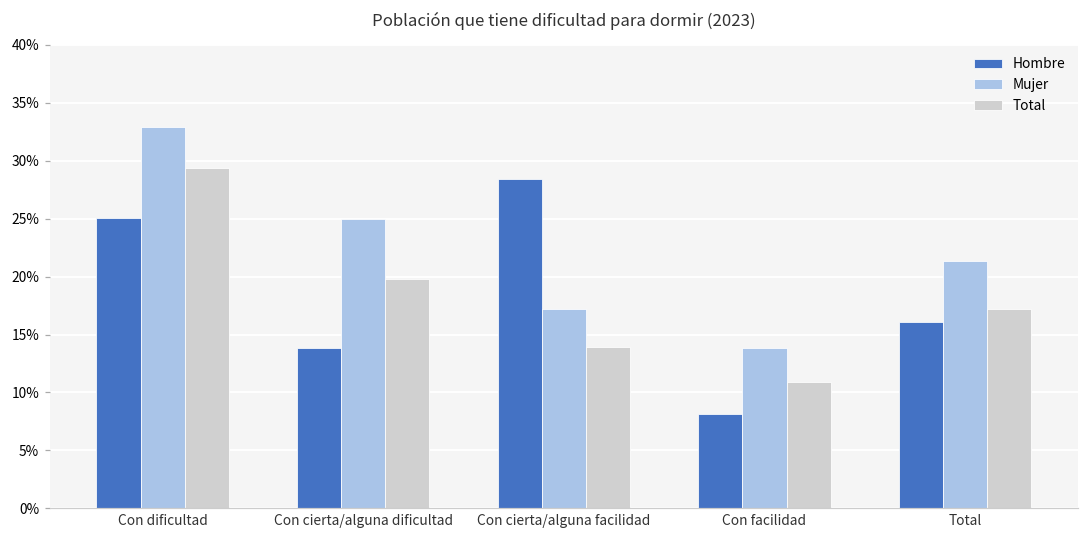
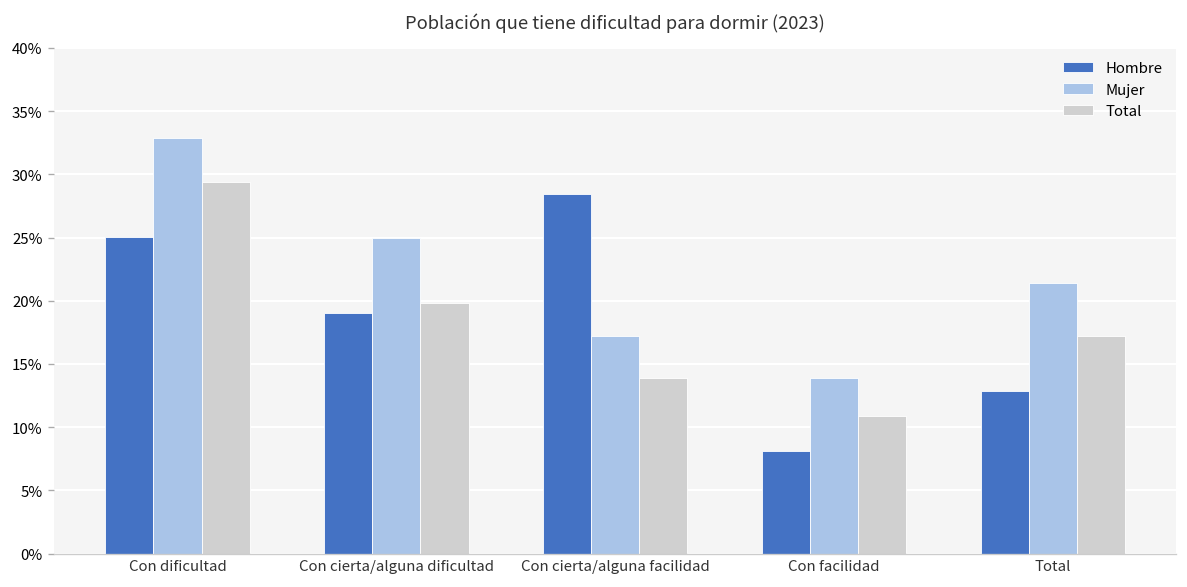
Hombre, Con cierta/alguna dificultad: 13.8% -> 19.0%
Hombre, Total: 16.1% -> 12.8%
